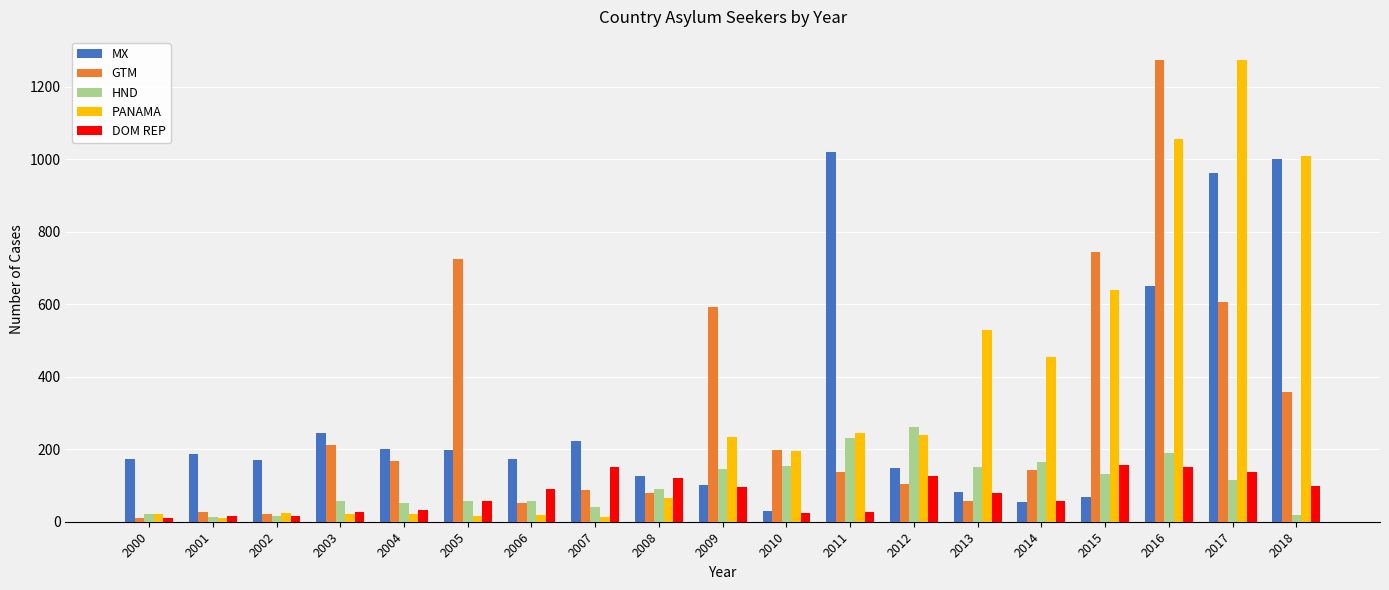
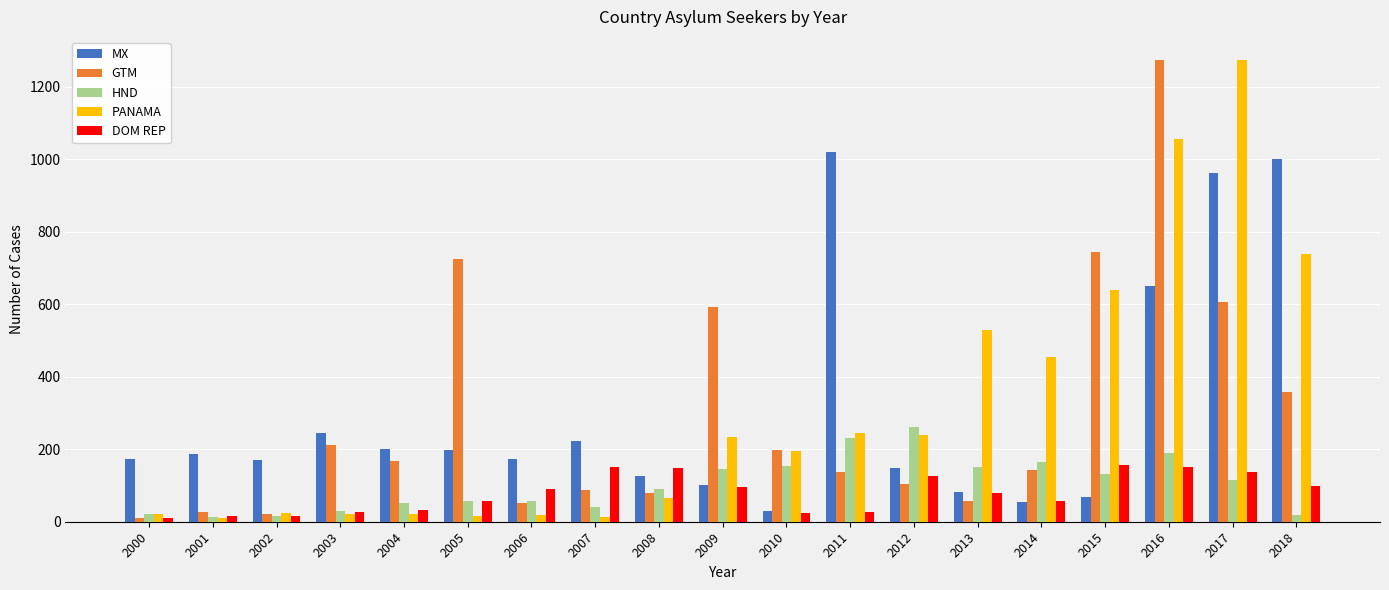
HND, 2003: 60 -> 30
DOM REP, 2008: 120 -> 150
PANAMA, 2018: 1010 -> 740
